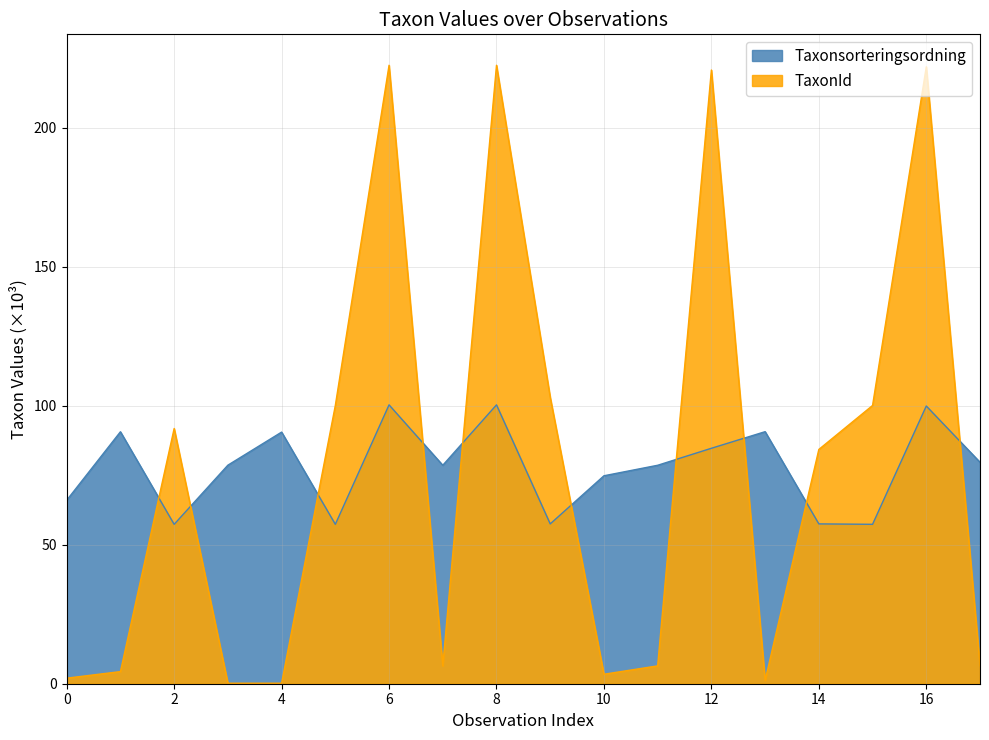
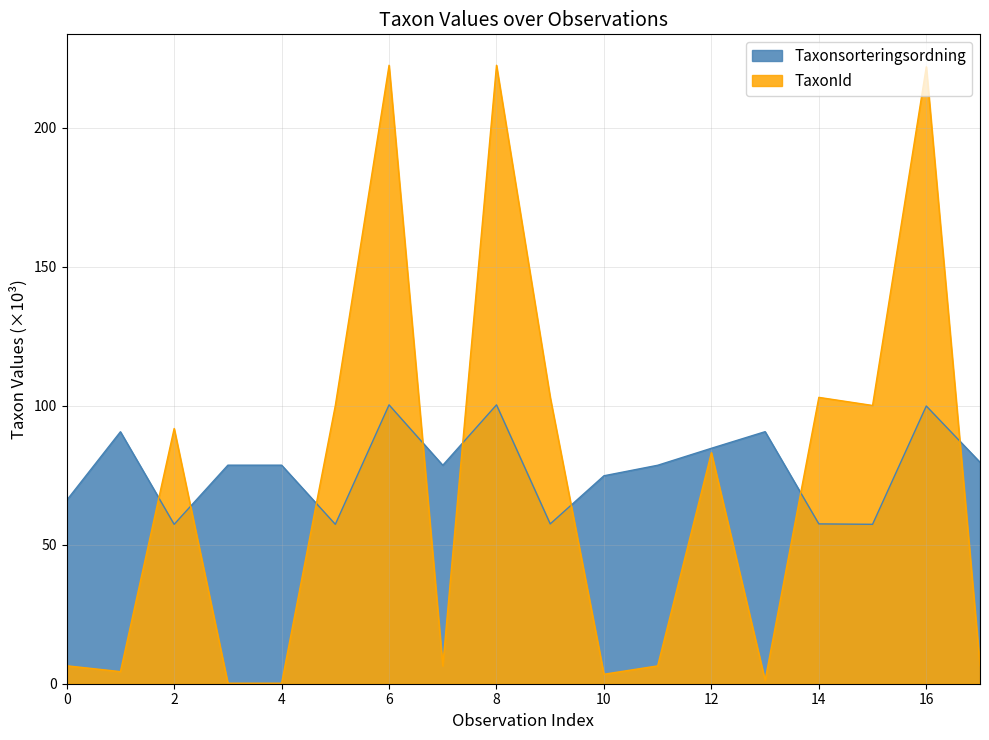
TaxonId, 0: 2 -> 6
Taxonsorteringsordning, 4: 91 -> 79
TaxonId, 12: 221 -> 83
TaxonId, 14: 84 -> 103
